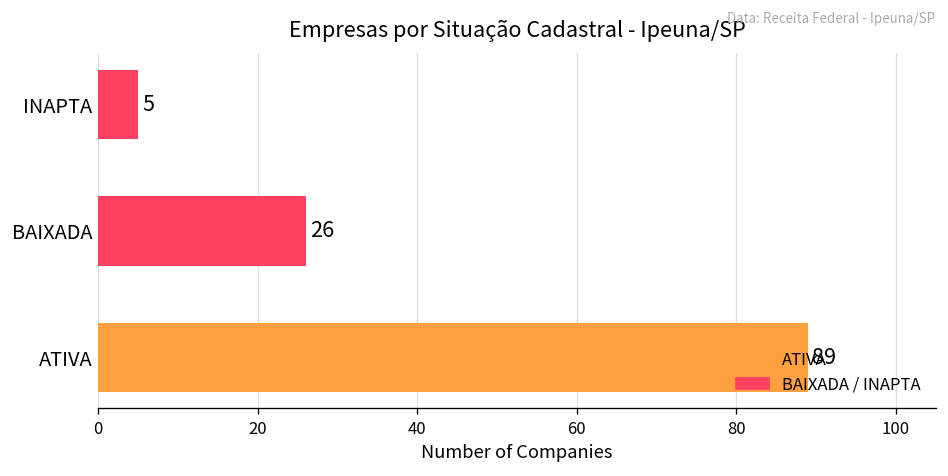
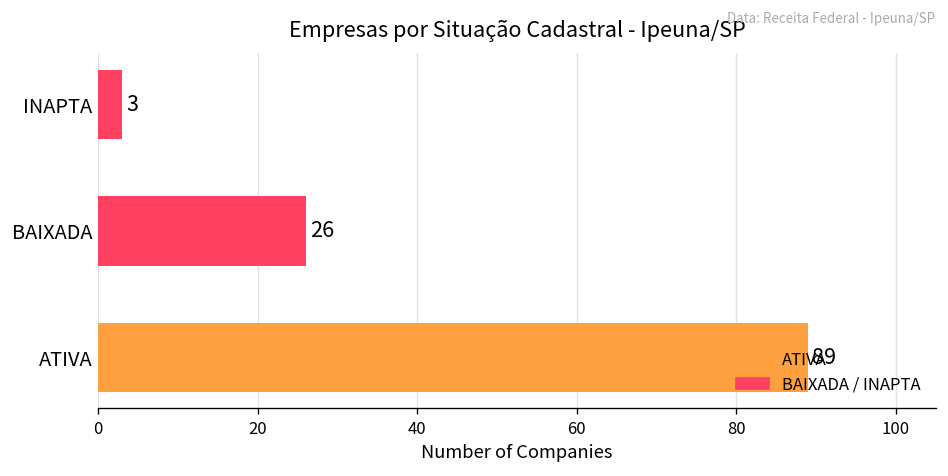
INAPTA: 5 -> 3
